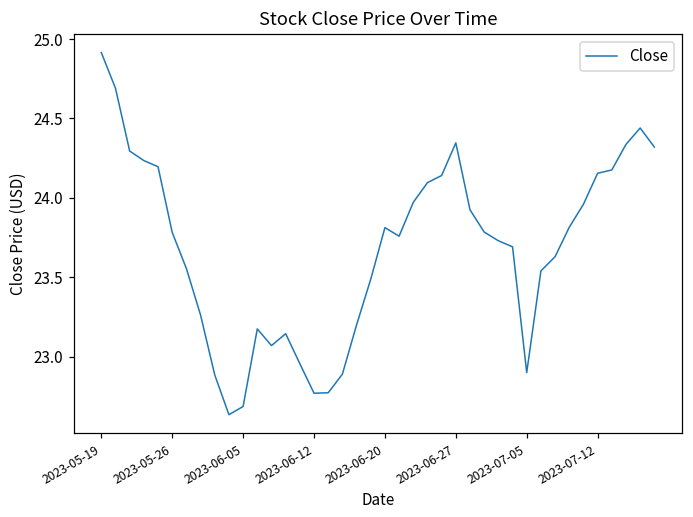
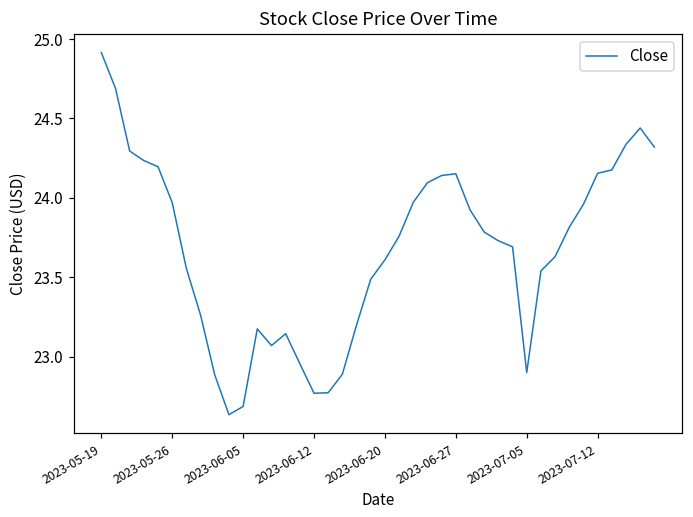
2023-05-26: 23.78 -> 23.97
2023-06-20: 23.81 -> 23.61
2023-06-27: 24.35 -> 24.15
